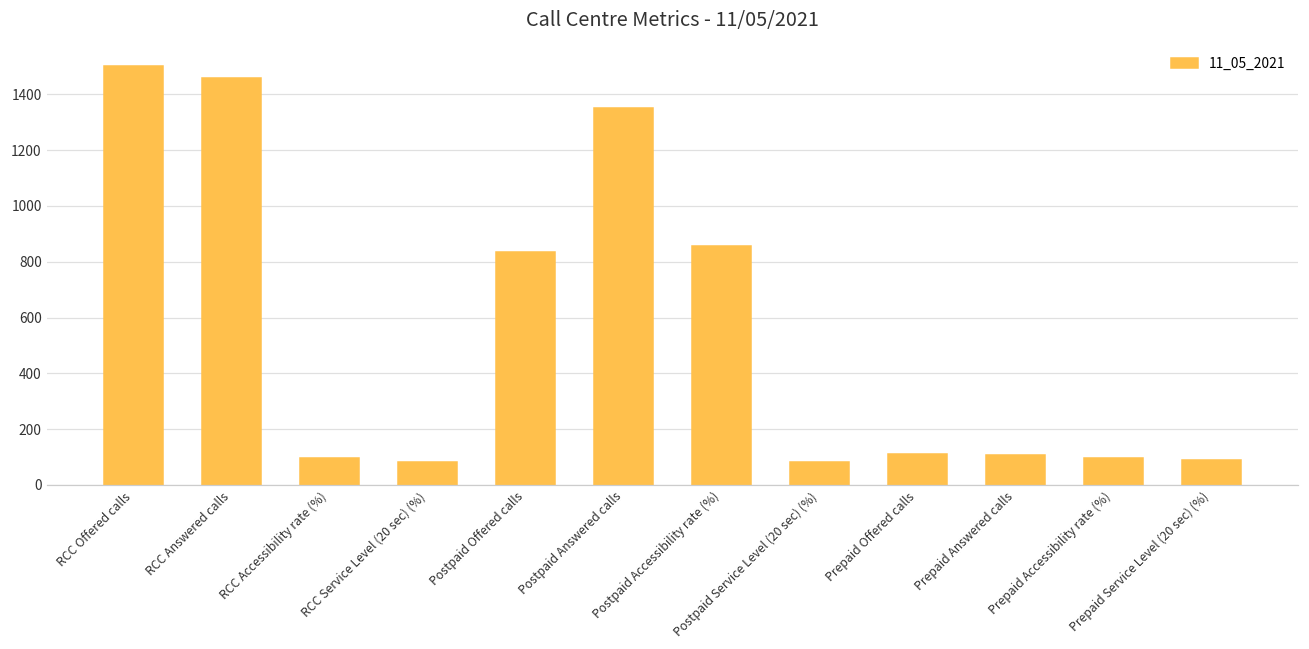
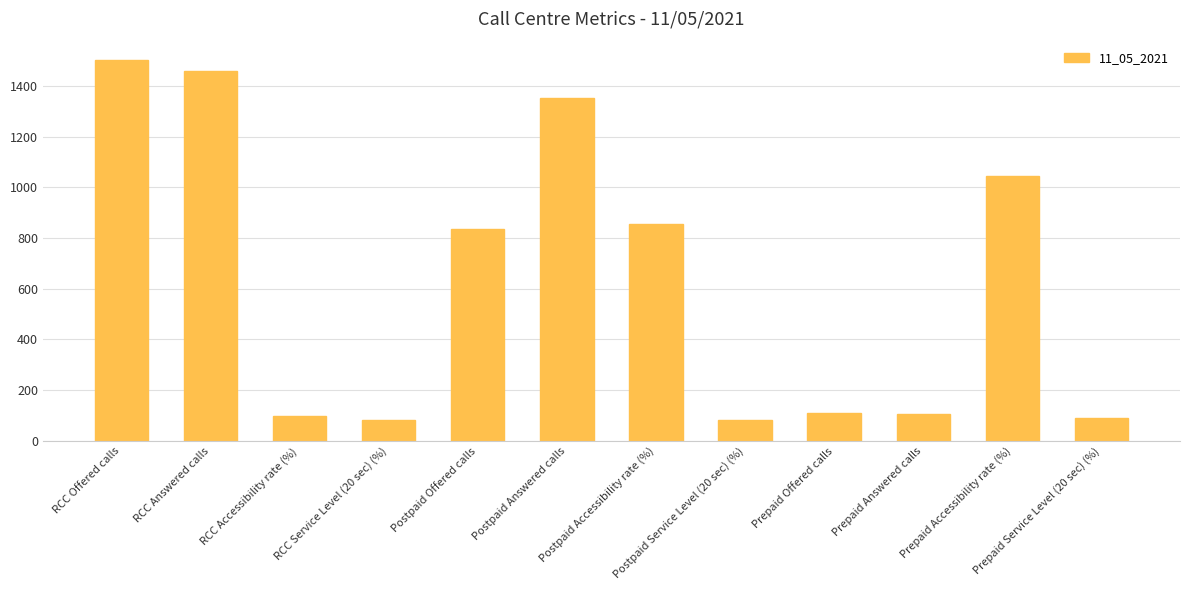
Prepaid Accessibility rate (%): 100 -> 1050
